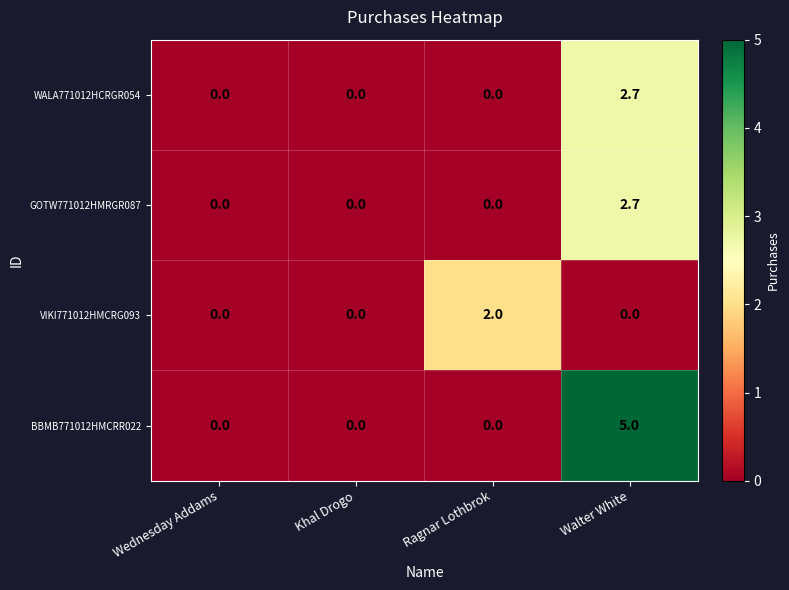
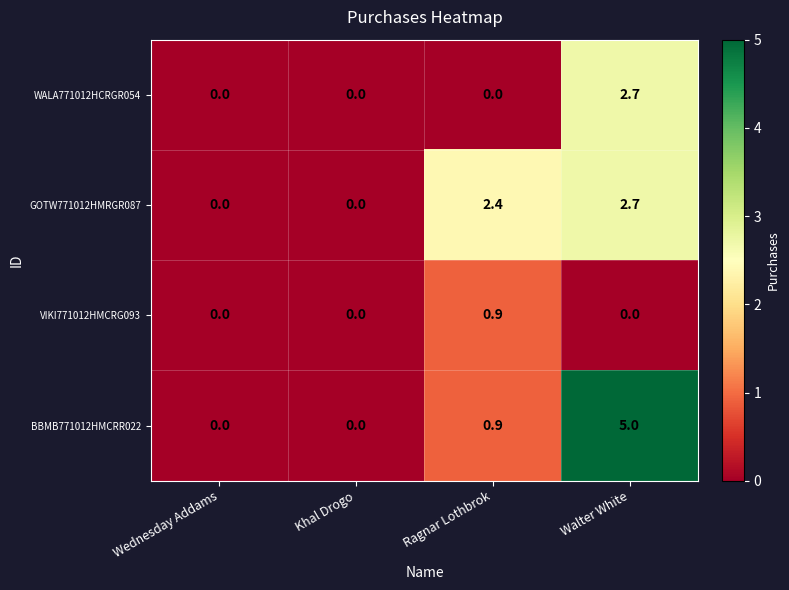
GOTW771012HMRGR087, Ragnar Lothbrok: 0.0 -> 2.4
VIKI771012HMCRG093, Ragnar Lothbrok: 2.0 -> 0.9
BBMB771012HMCRR022, Ragnar Lothbrok: 0.0 -> 0.9
